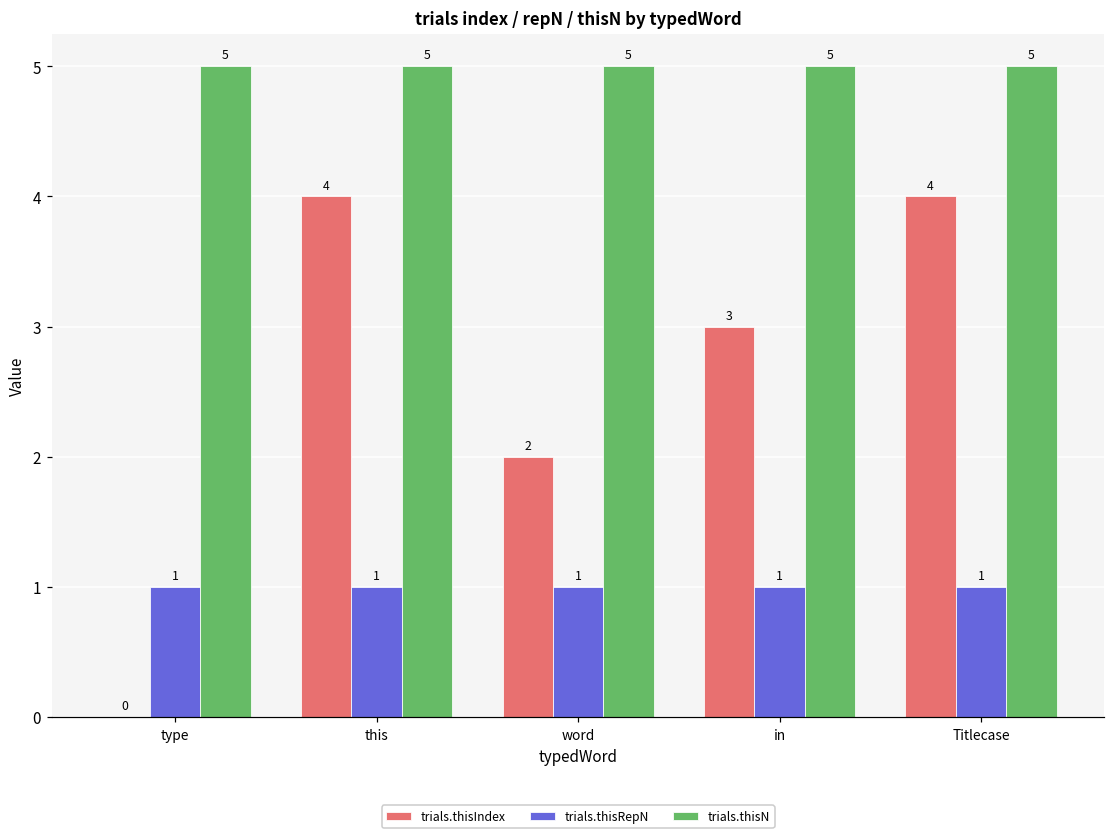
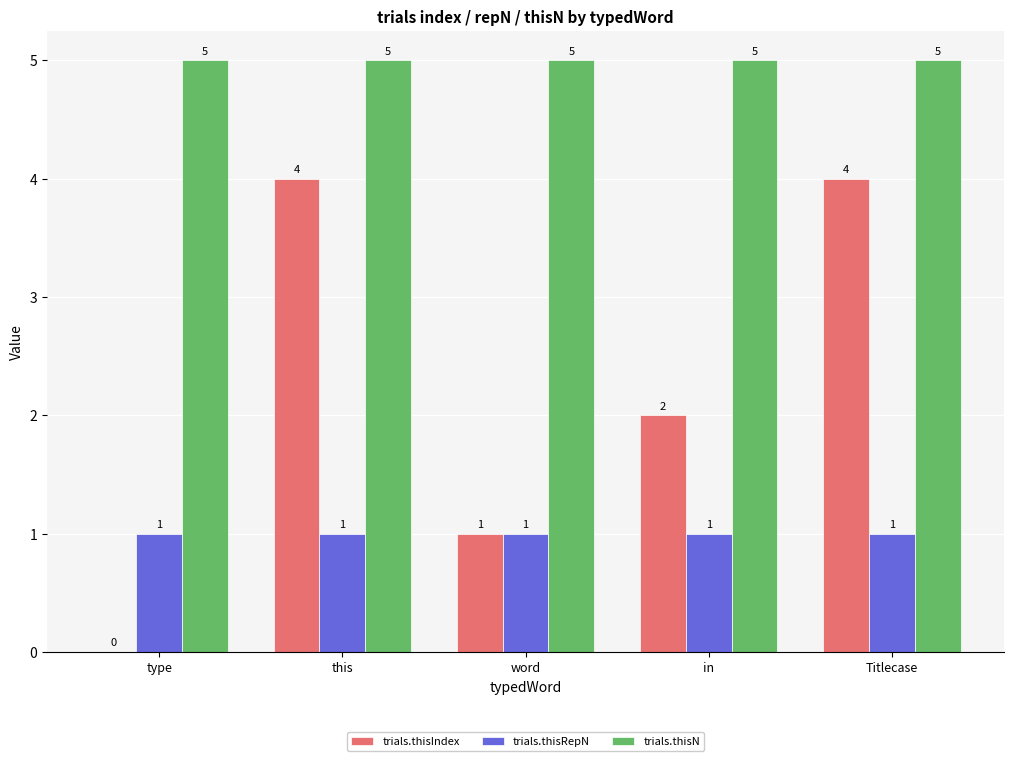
trials.thisIndex, word: 2 -> 1
trials.thisIndex, in: 3 -> 2
